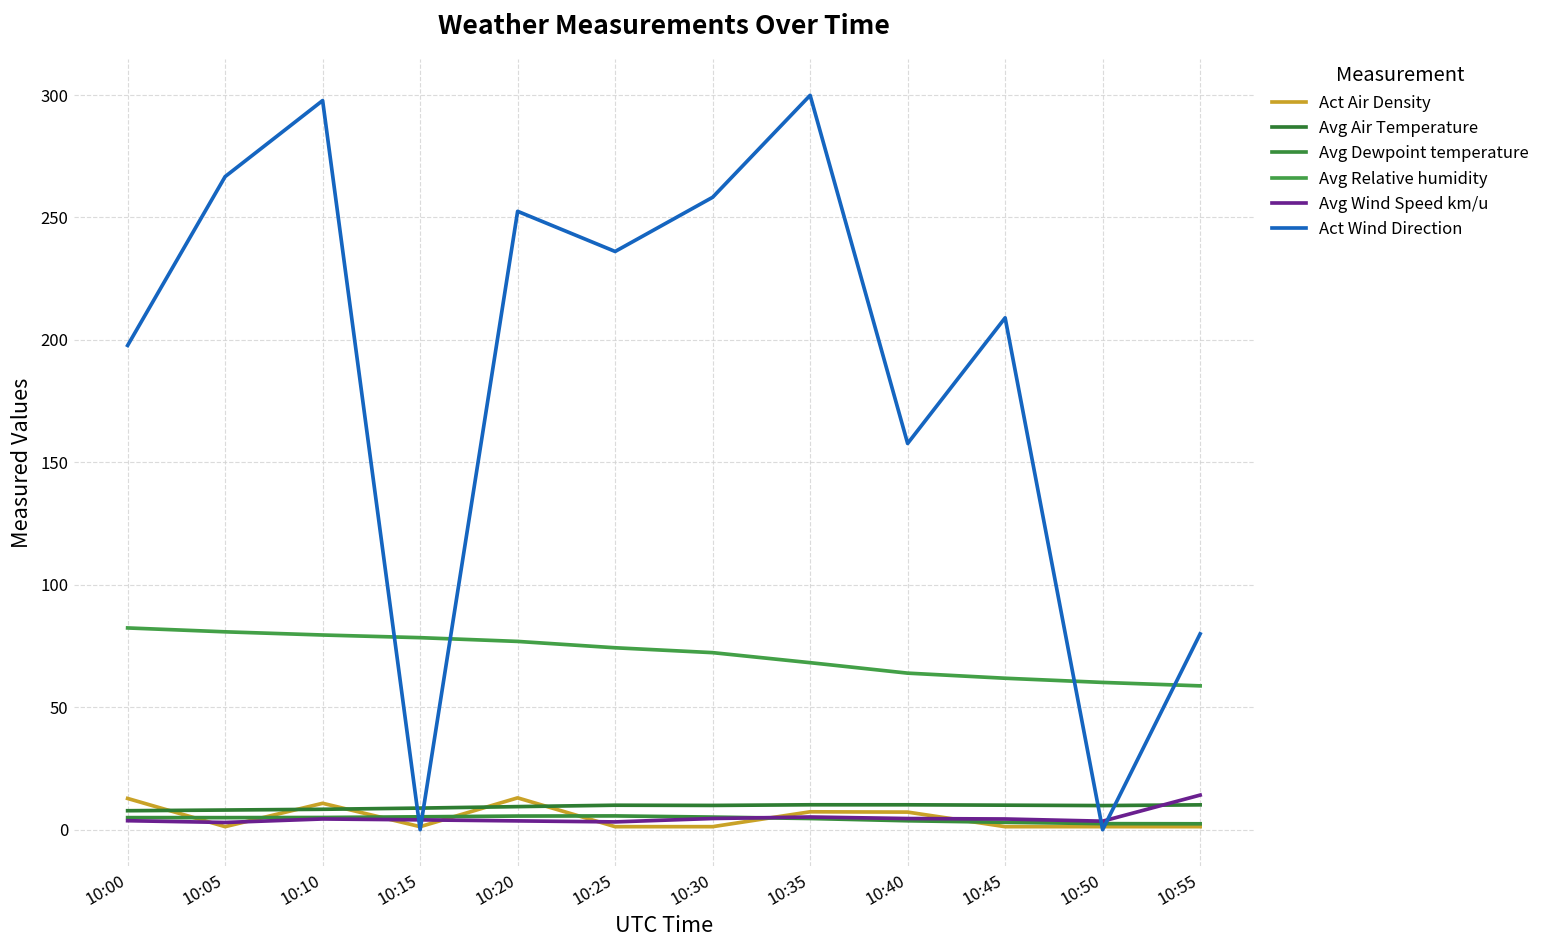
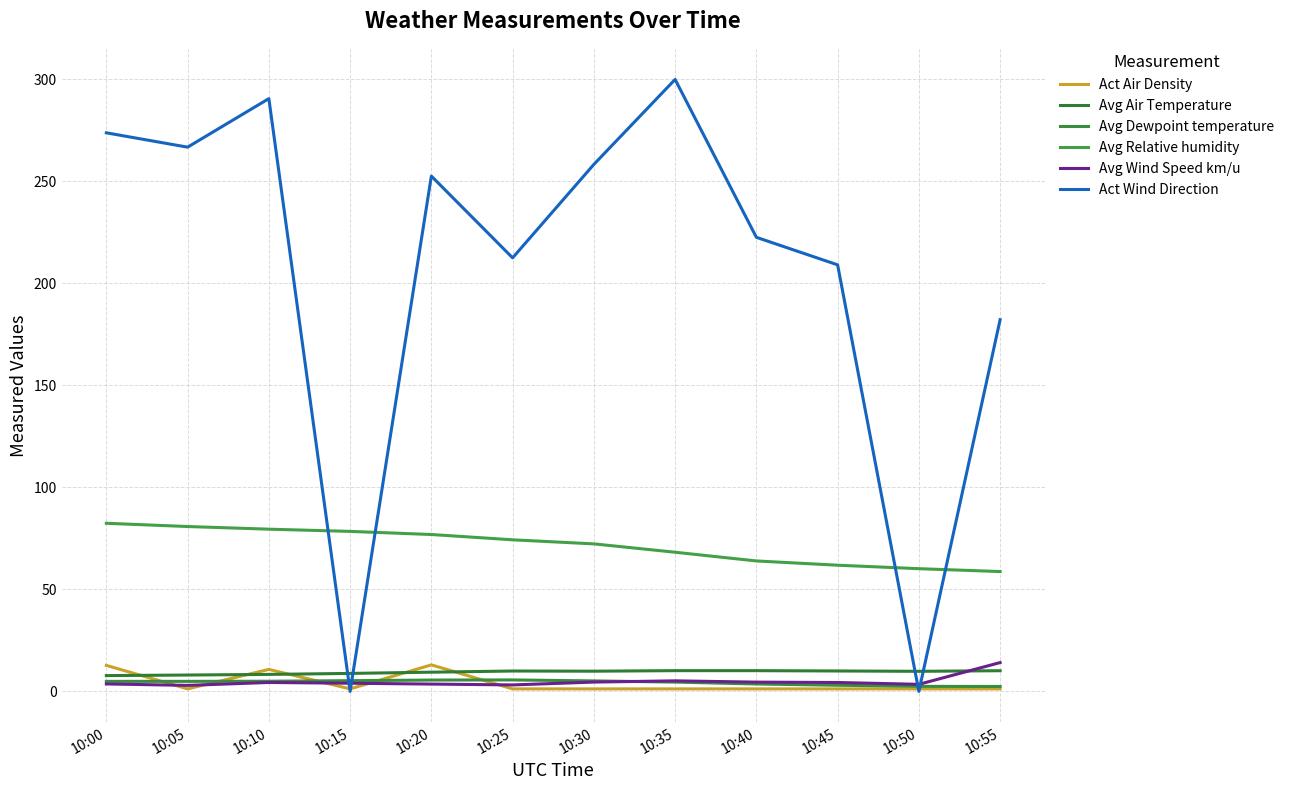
Act Wind Direction, 10:00: 198 -> 274
Act Wind Direction, 10:10: 298 -> 290
Act Wind Direction, 10:25: 236 -> 212
Act Air Density, 10:35: 7 -> 1
Act Air Density, 10:40: 7 -> 1
Act Wind Direction, 10:40: 158 -> 223
Act Wind Direction, 10:55: 80 -> 182
